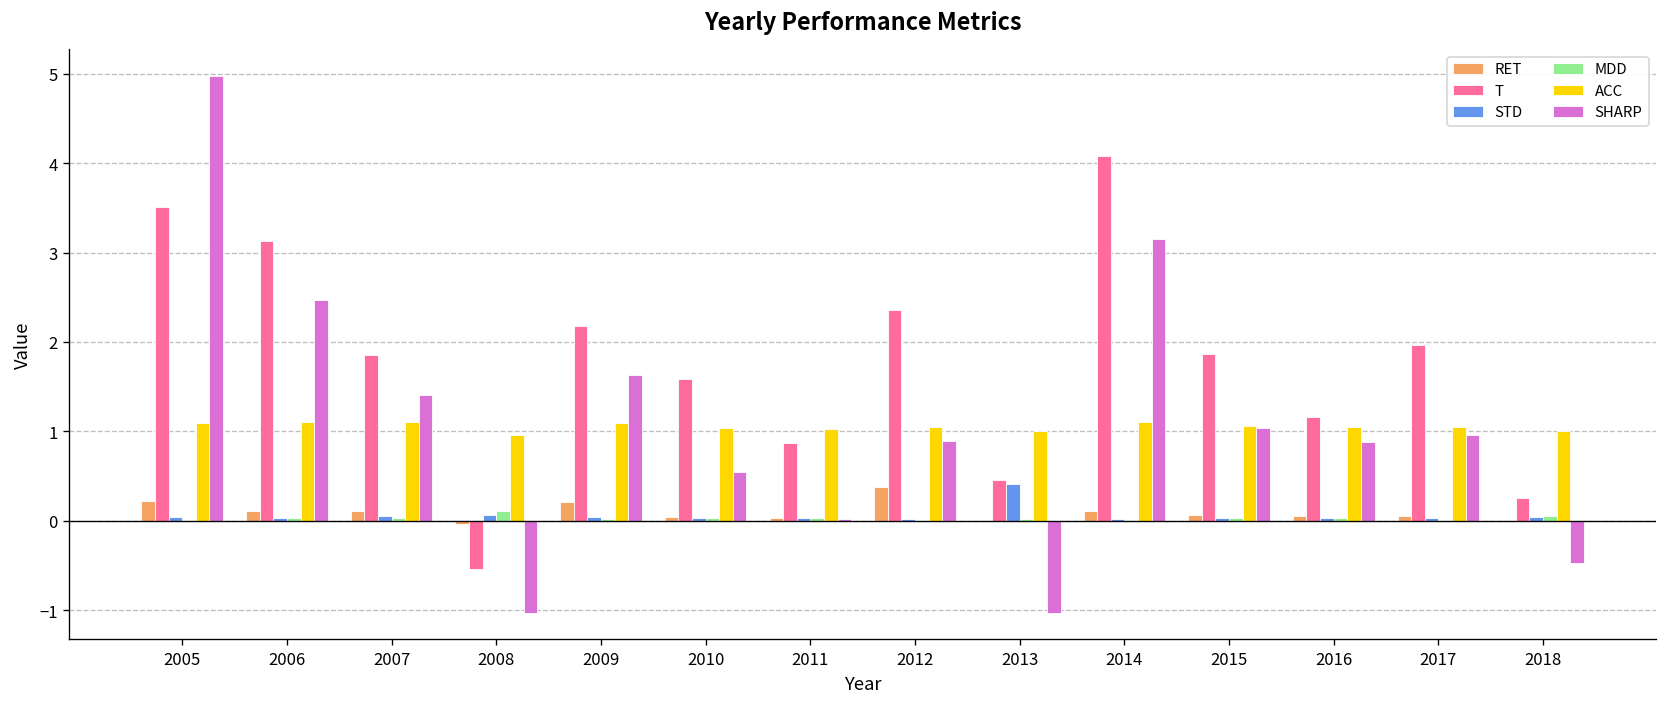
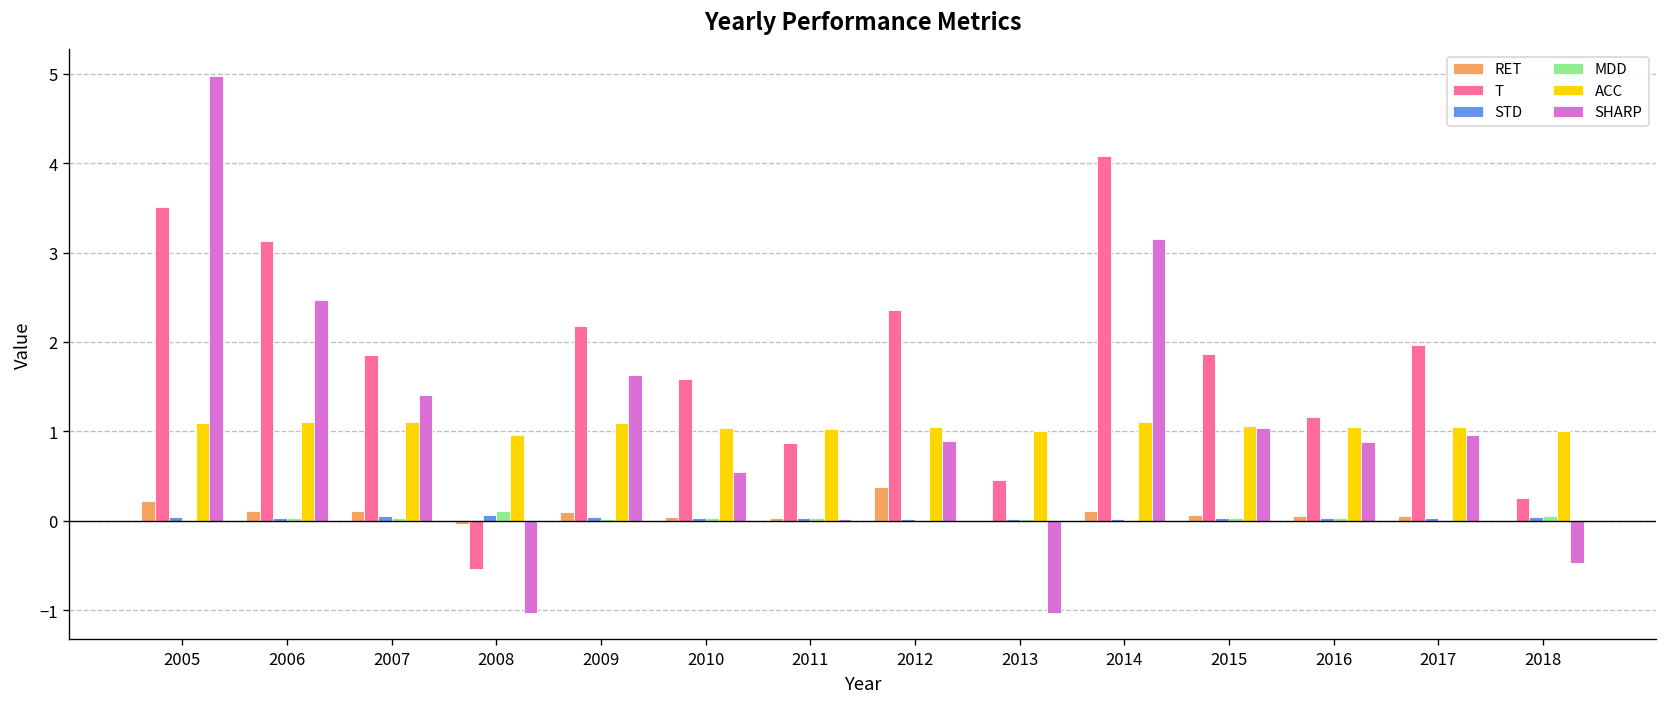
RET, 2009: 0.2 -> 0.1
STD, 2013: 0.4 -> 0.0
